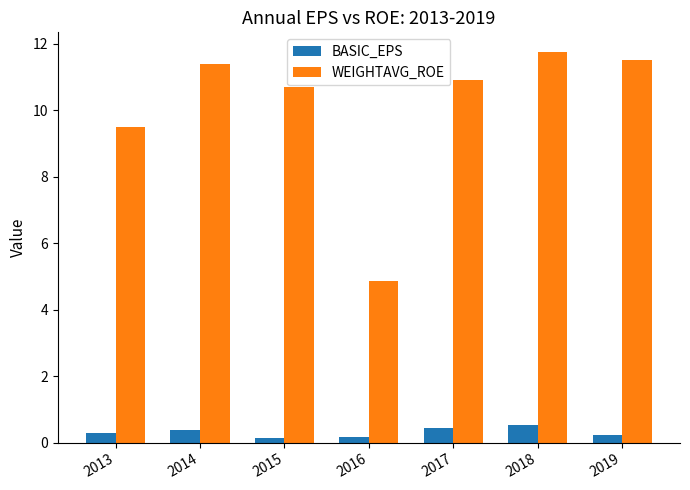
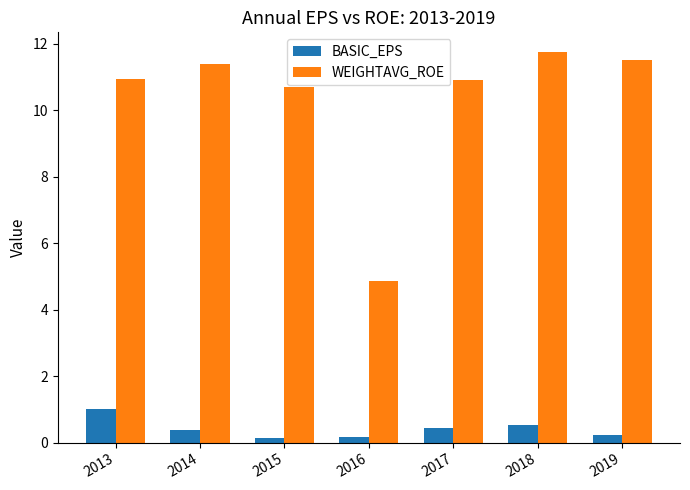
BASIC_EPS, 2013: 0.3 -> 1.0
WEIGHTAVG_ROE, 2013: 9.5 -> 11.0
